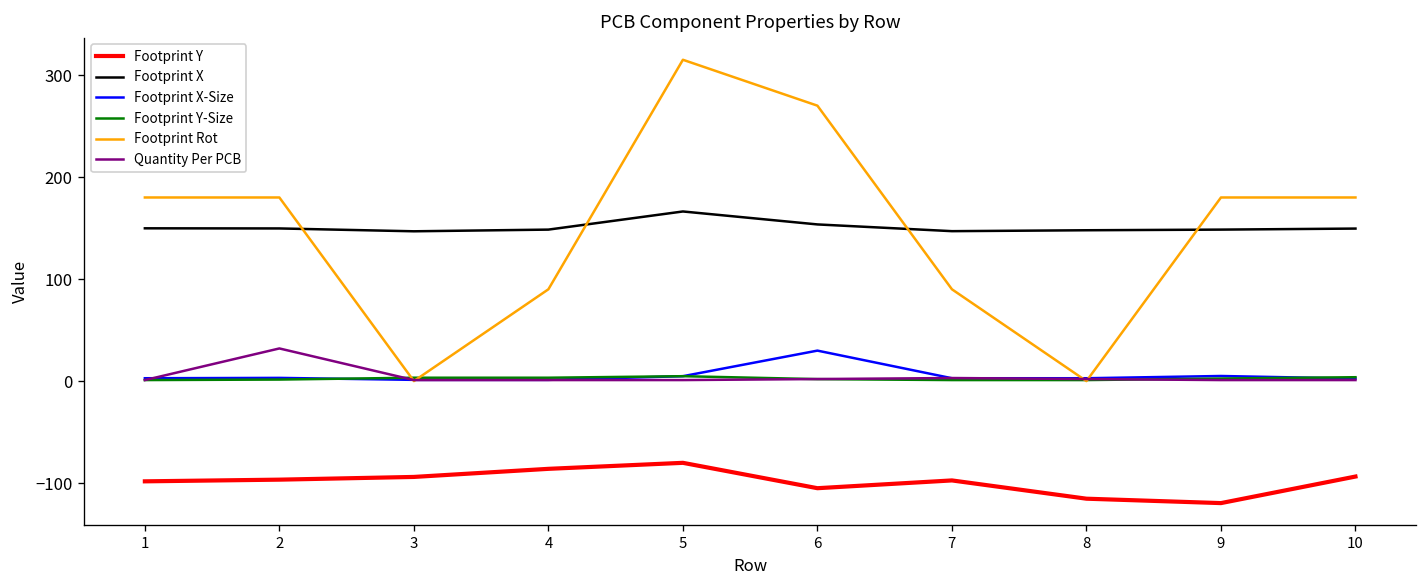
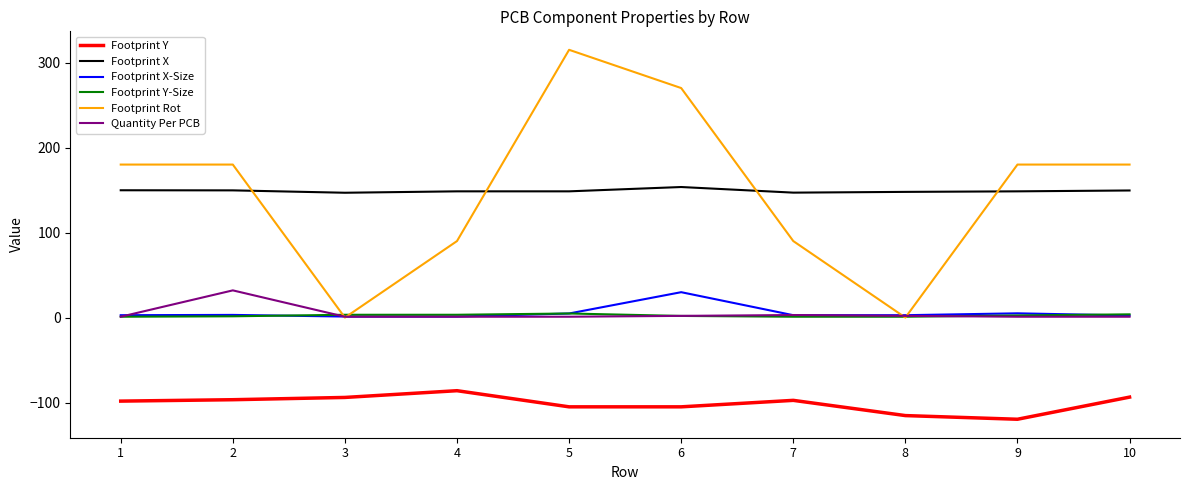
Footprint Y, 5: -80 -> -110
Footprint X, 5: 170 -> 150
